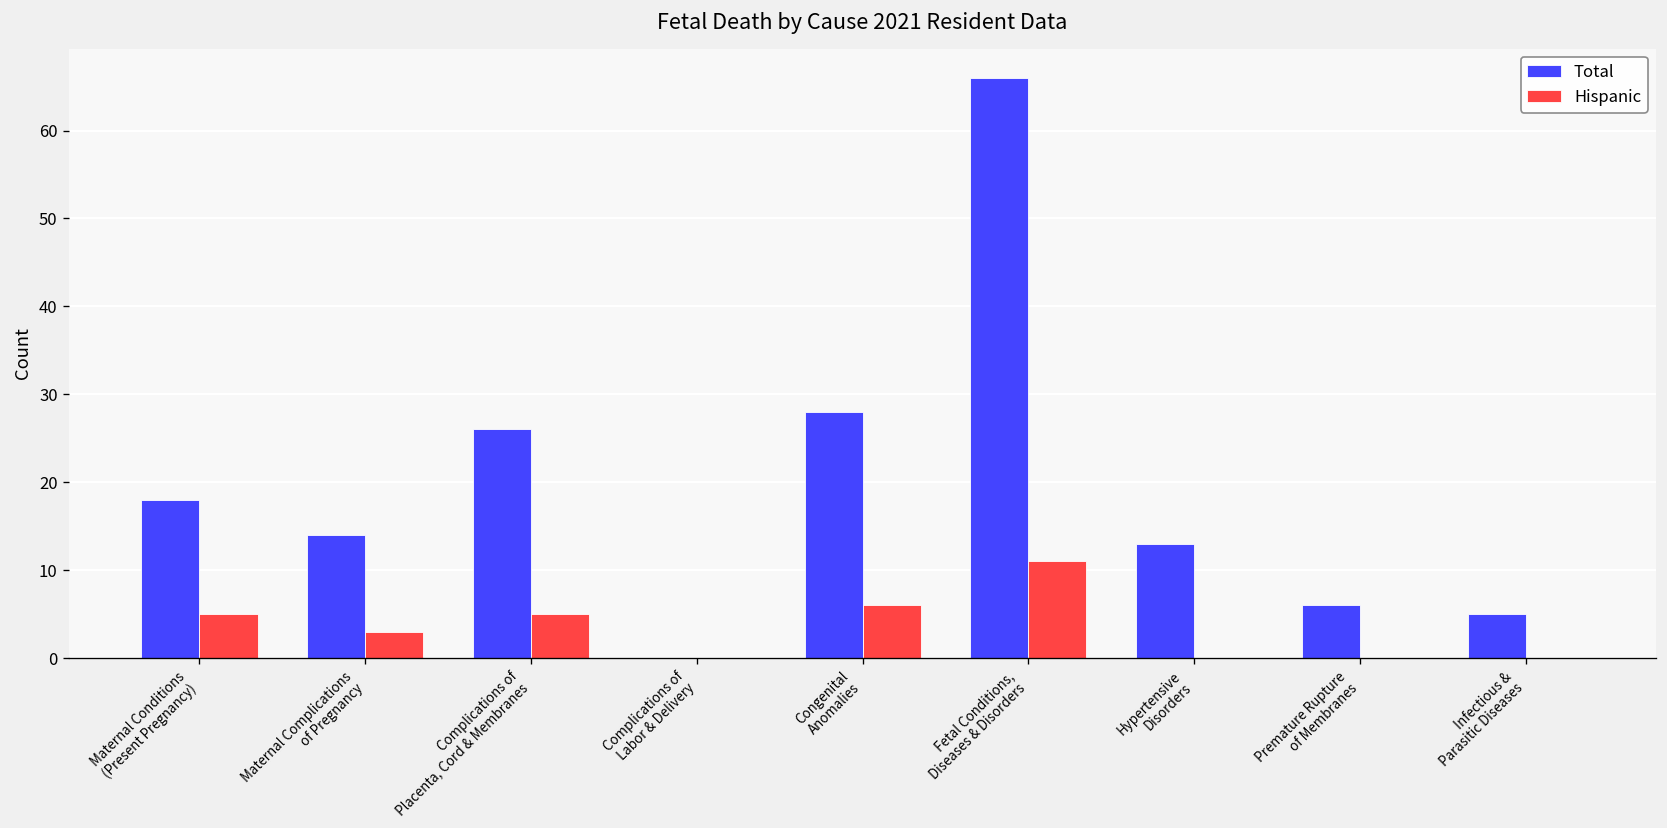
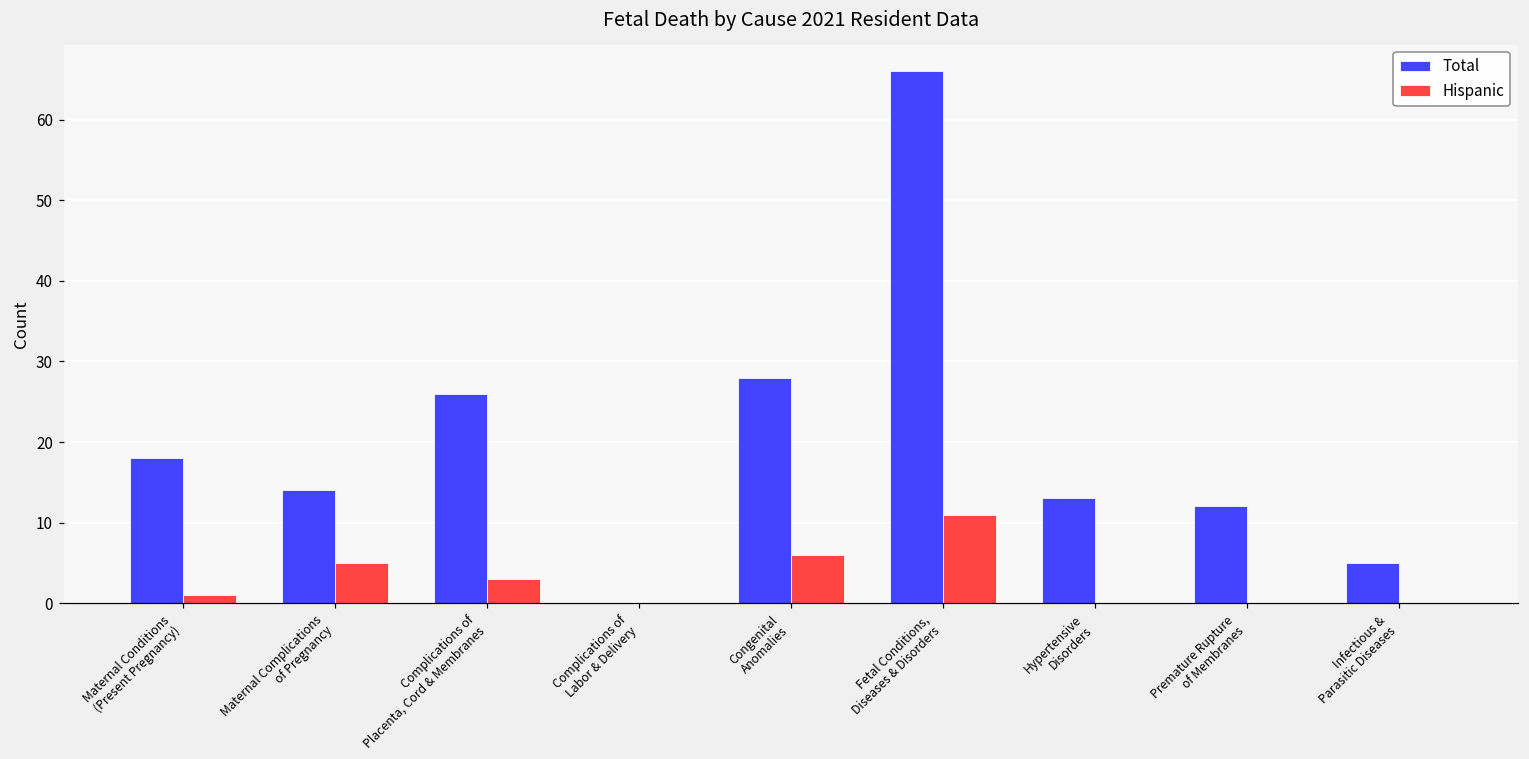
Hispanic, Maternal Conditions (Present Pregnancy): 5 -> 1
Hispanic, Maternal Complications of Pregnancy: 3 -> 5
Hispanic, Complications of Placenta, Cord & Membranes: 5 -> 3
Total, Premature Rupture of Membranes: 6 -> 12
